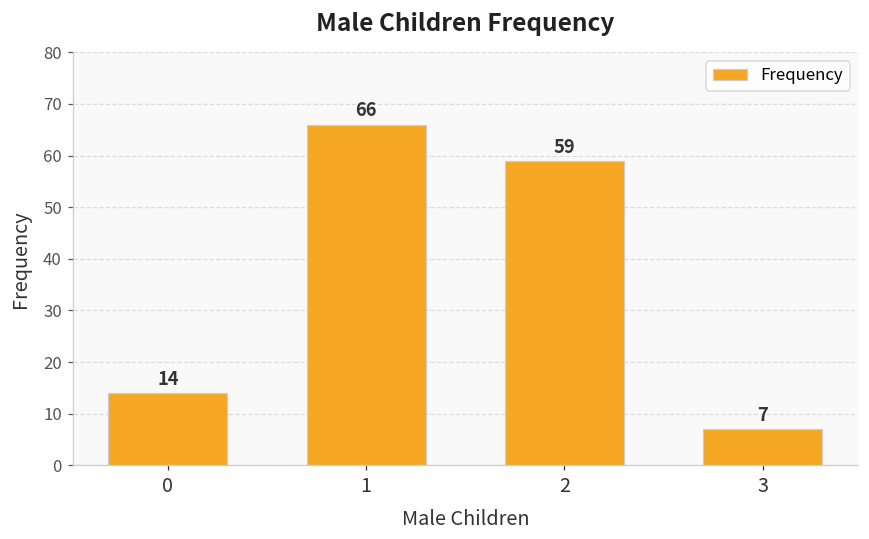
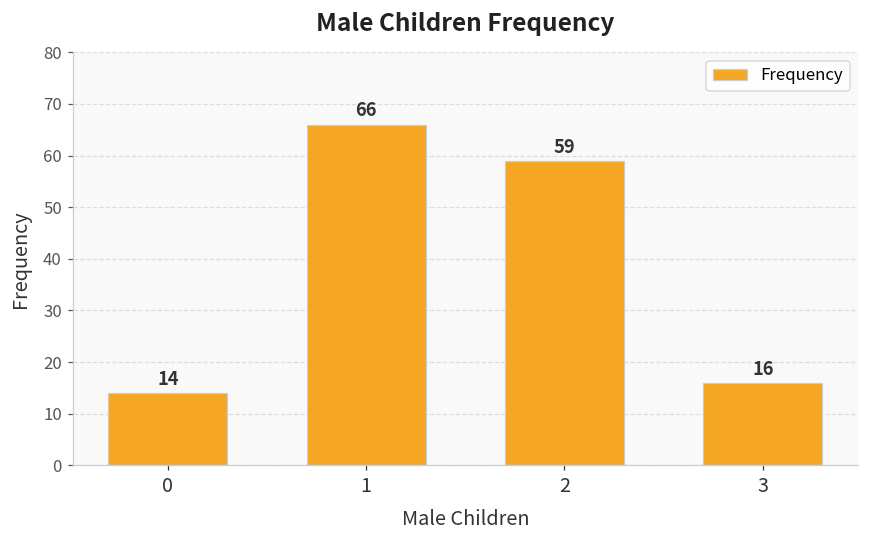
3: 7 -> 16
